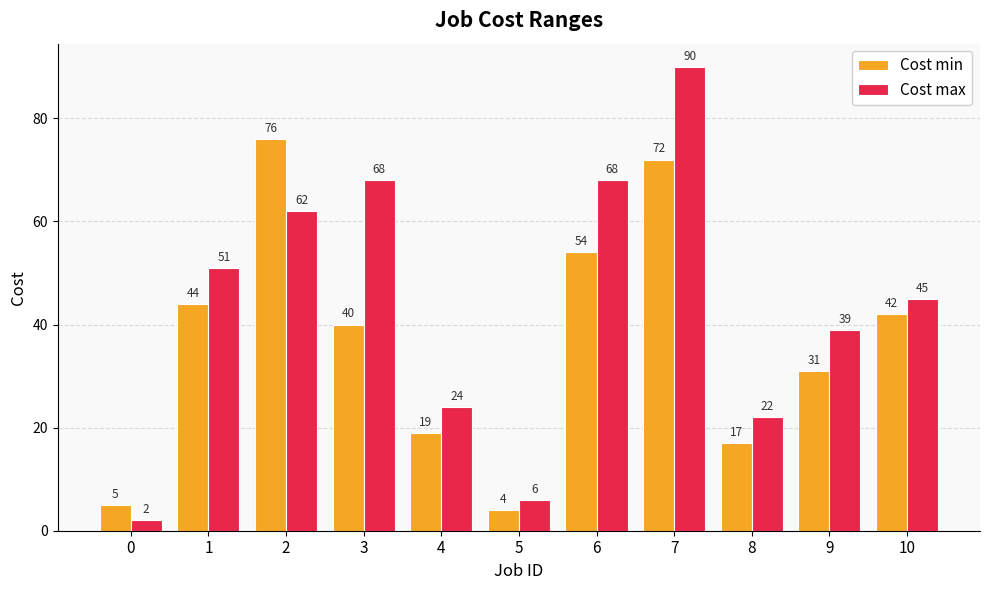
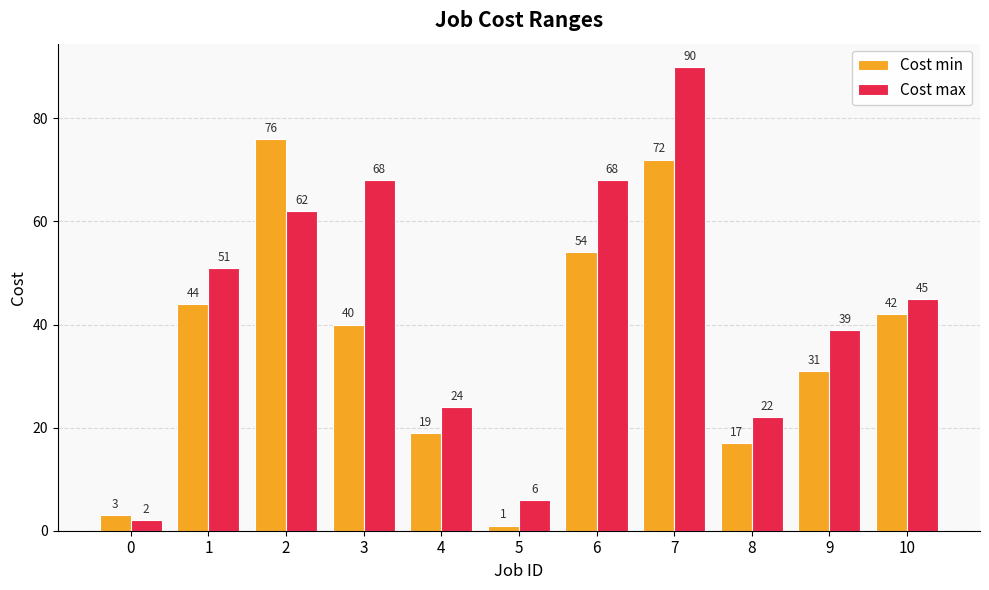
Cost min, 0: 5 -> 3
Cost min, 5: 4 -> 1
